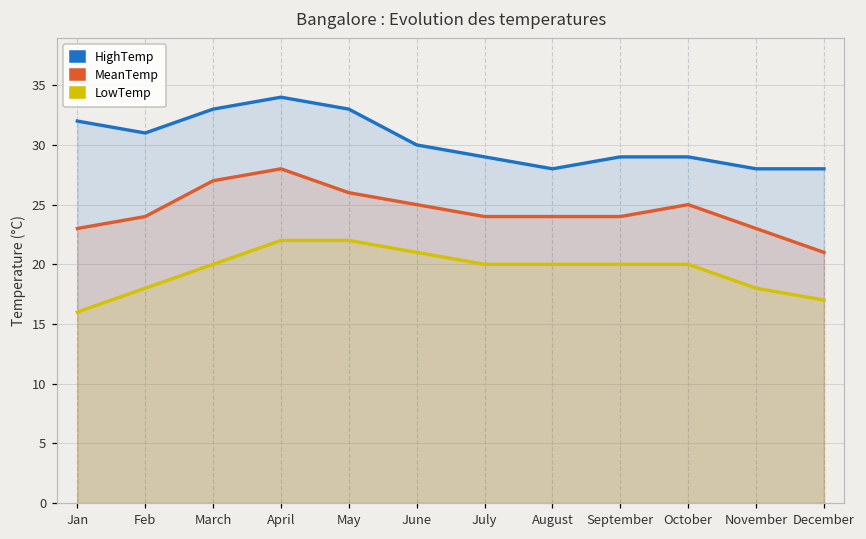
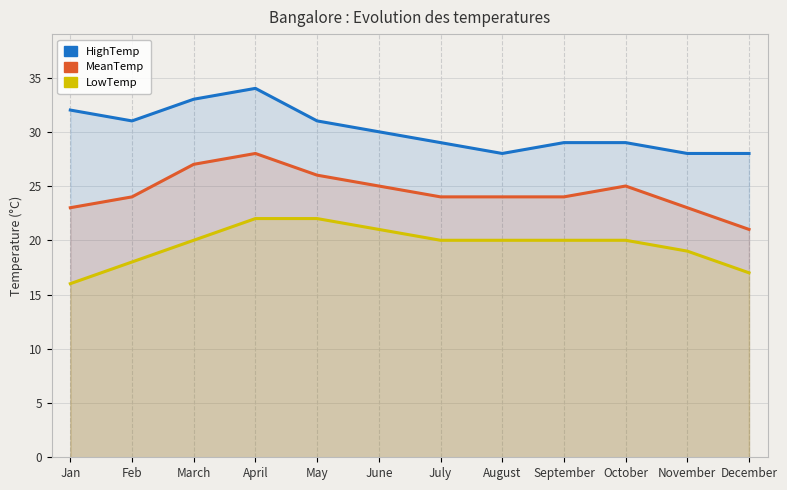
HighTemp, May: 33 -> 31
LowTemp, November: 18 -> 19
